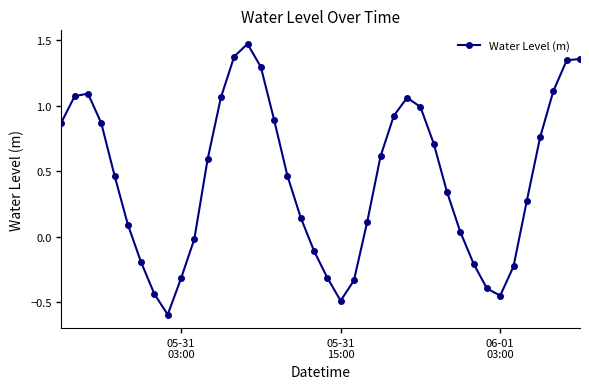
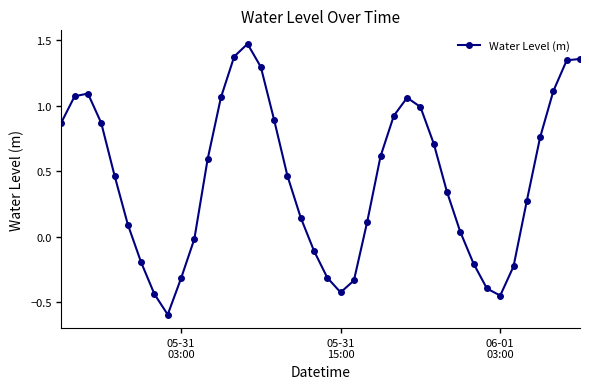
05-31 15:00: -0.49 -> -0.43
